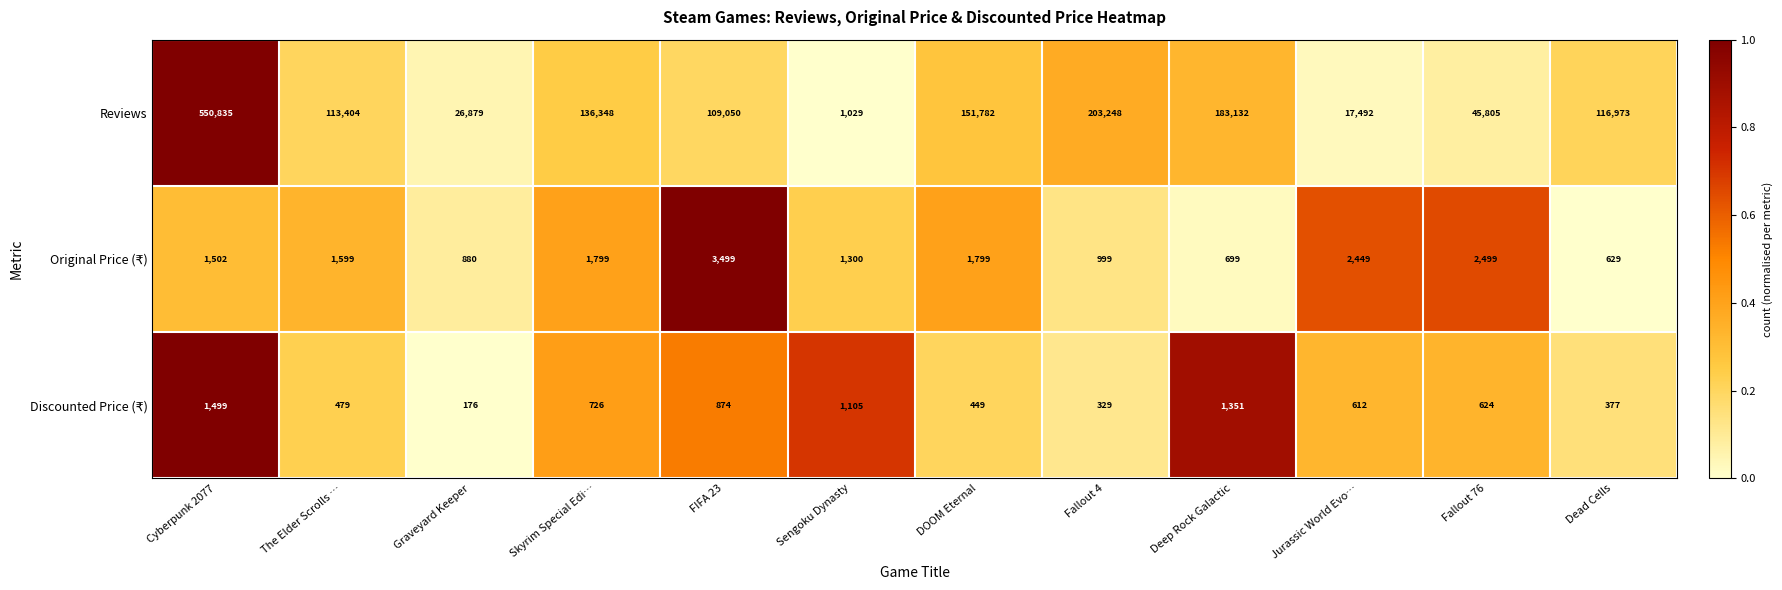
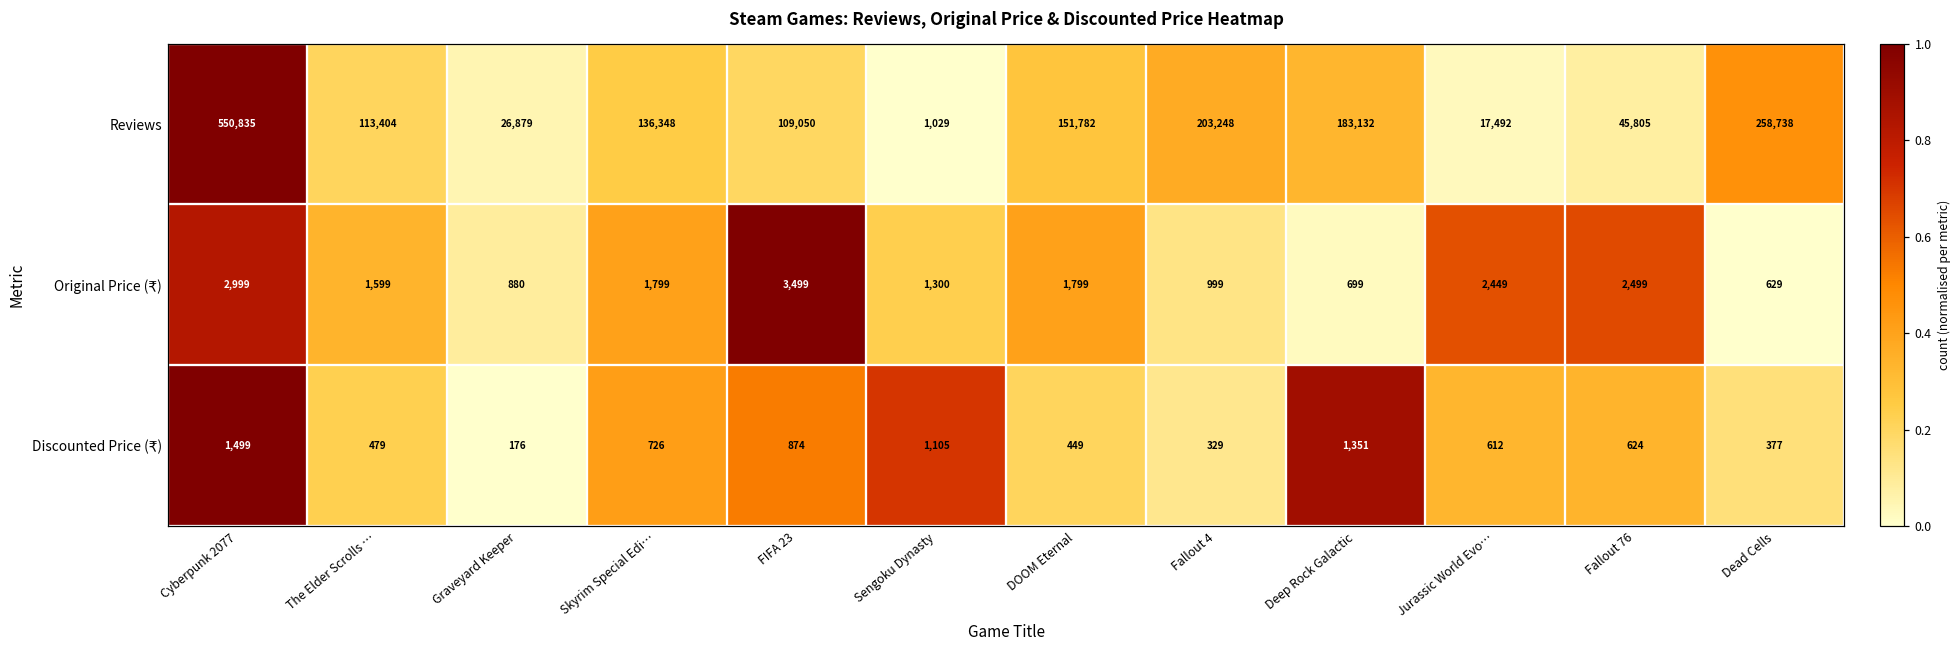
Reviews, Dead Cells: 116,973 -> 258,738
Original Price (₹), Cyberpunk 2077: 1,502 -> 2,999
